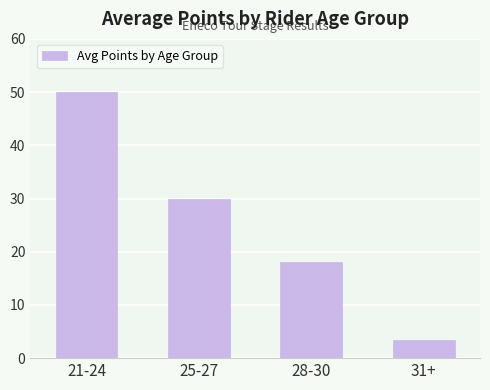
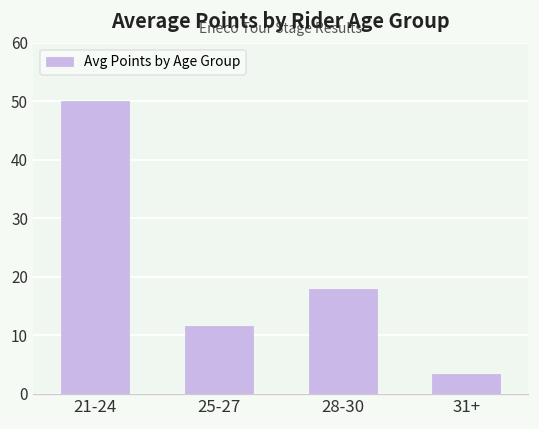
25-27: 30 -> 12
